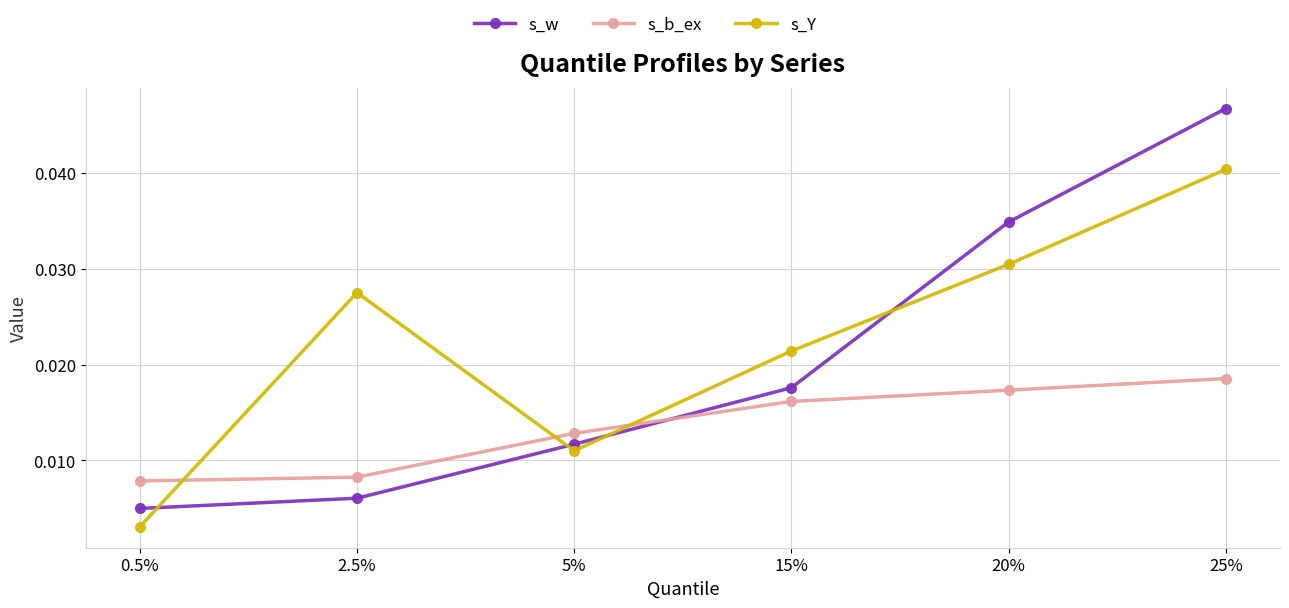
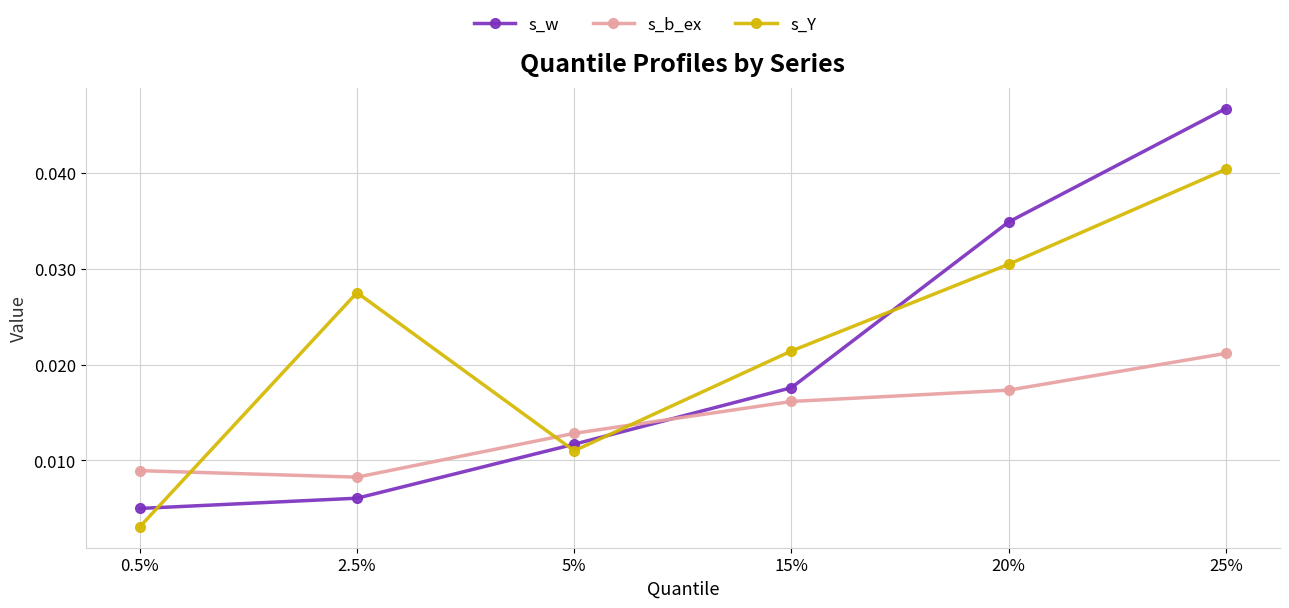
s_b_ex, 0.5%: 0.008 -> 0.009
s_b_ex, 25%: 0.019 -> 0.021
